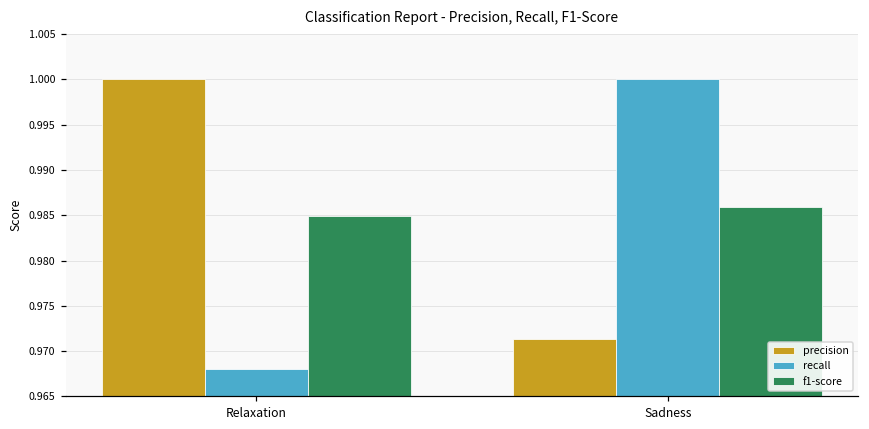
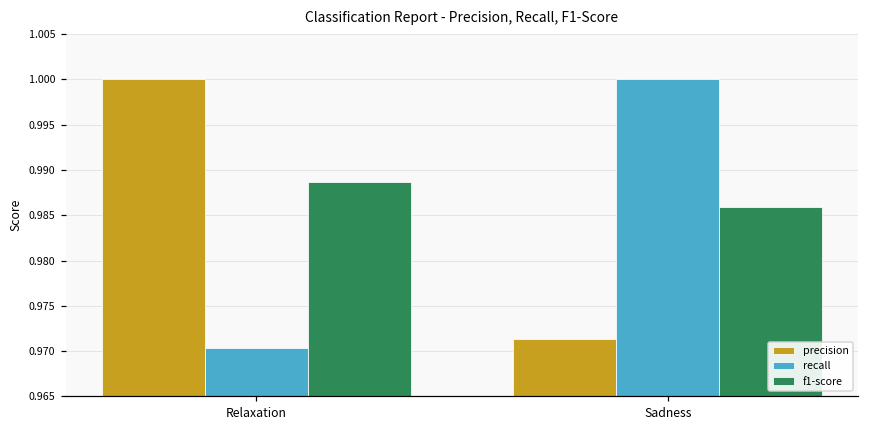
recall, Relaxation: 0.968 -> 0.970
f1-score, Relaxation: 0.985 -> 0.989
